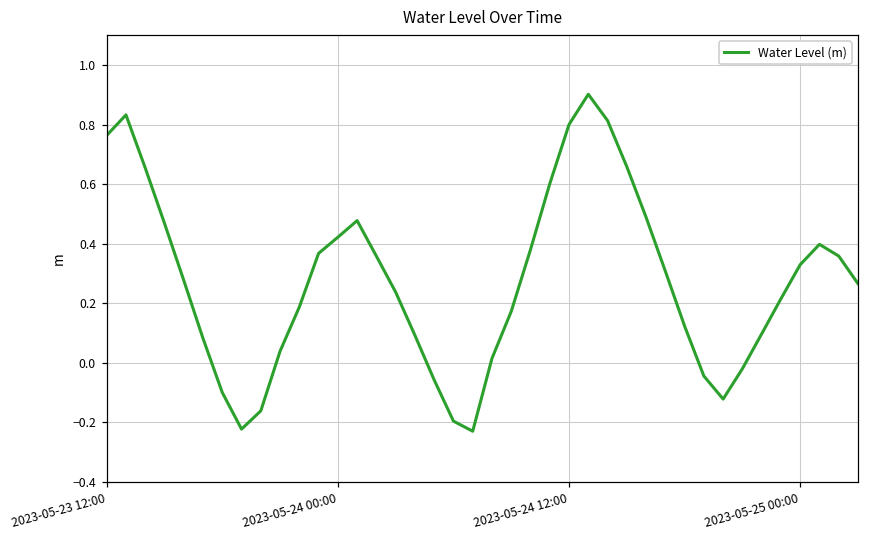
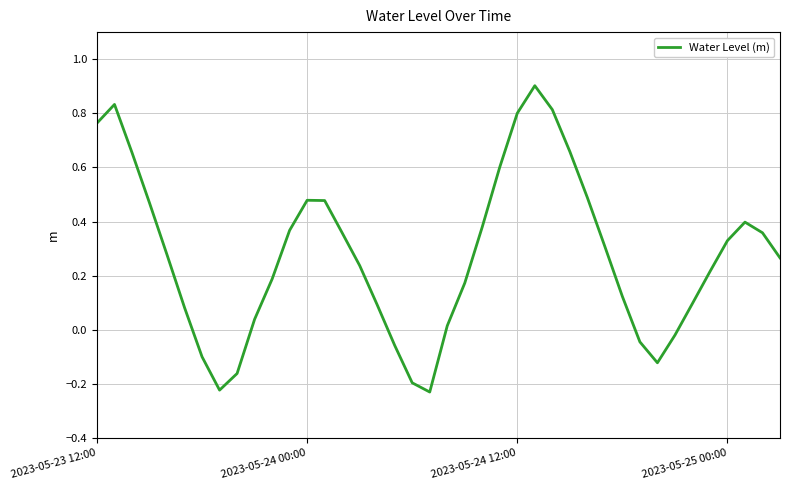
2023-05-24 00:00: 0.42 -> 0.48
